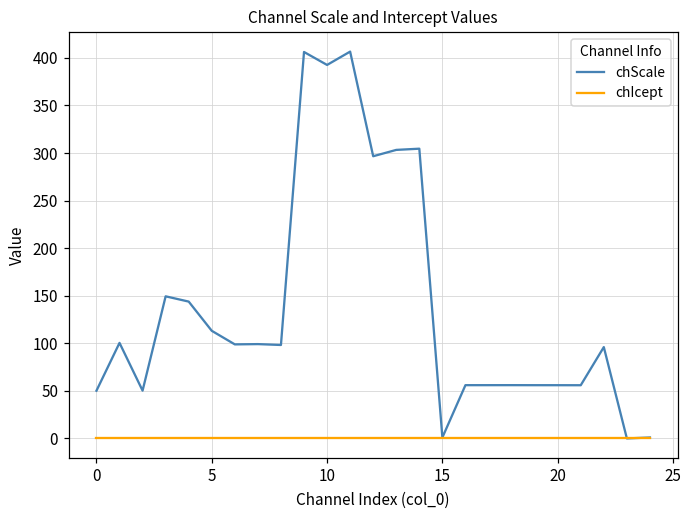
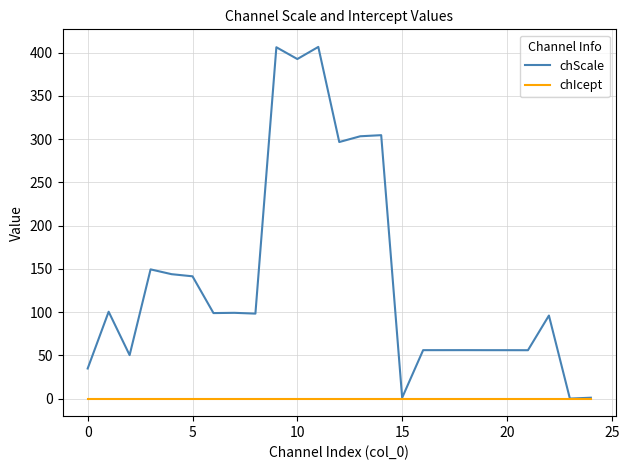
chScale, 0: 50 -> 30
chScale, 5: 110 -> 140
